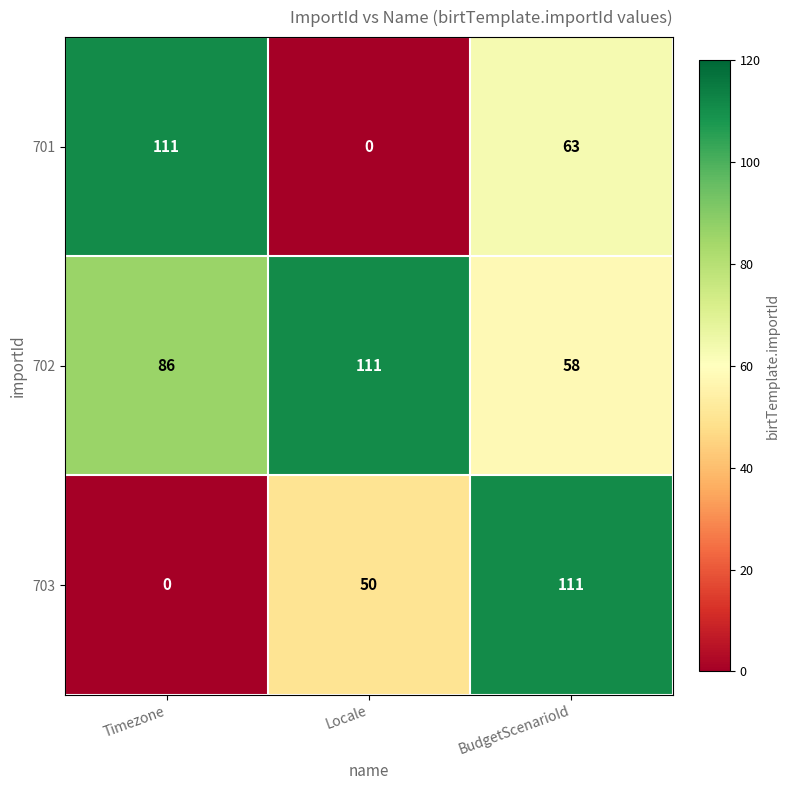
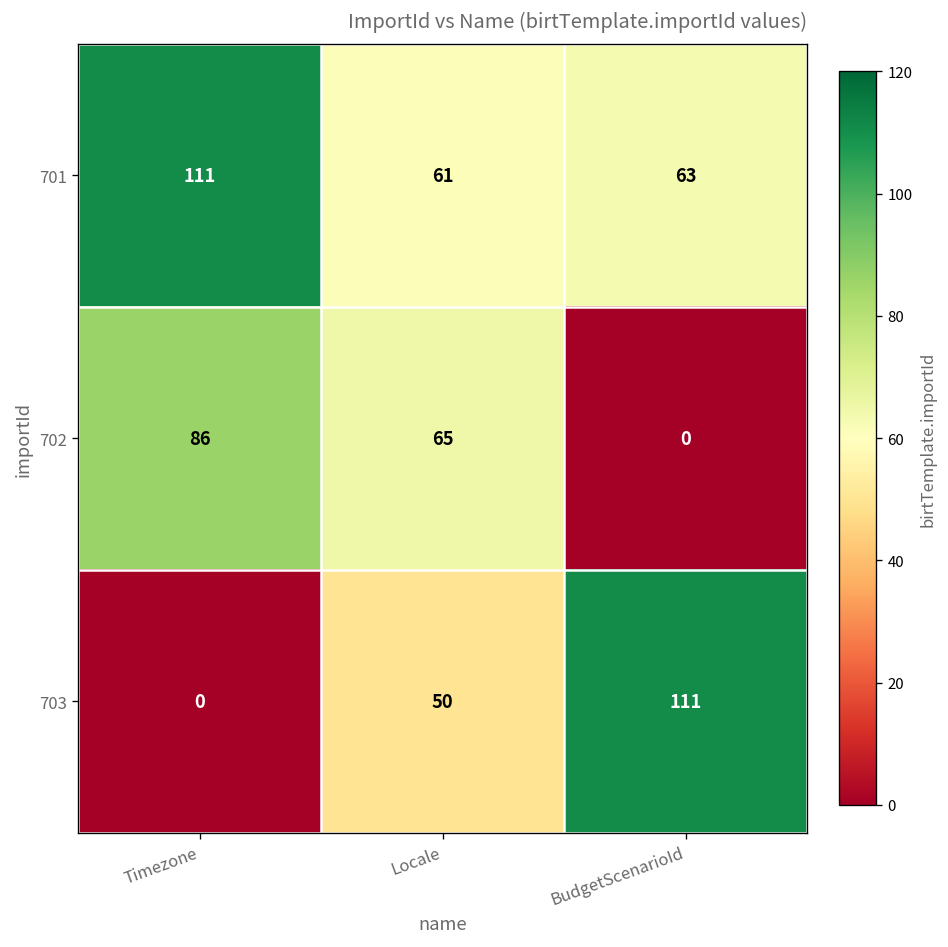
701, Locale: 0 -> 61
702, Locale: 111 -> 65
702, BudgetScenarioId: 58 -> 0
